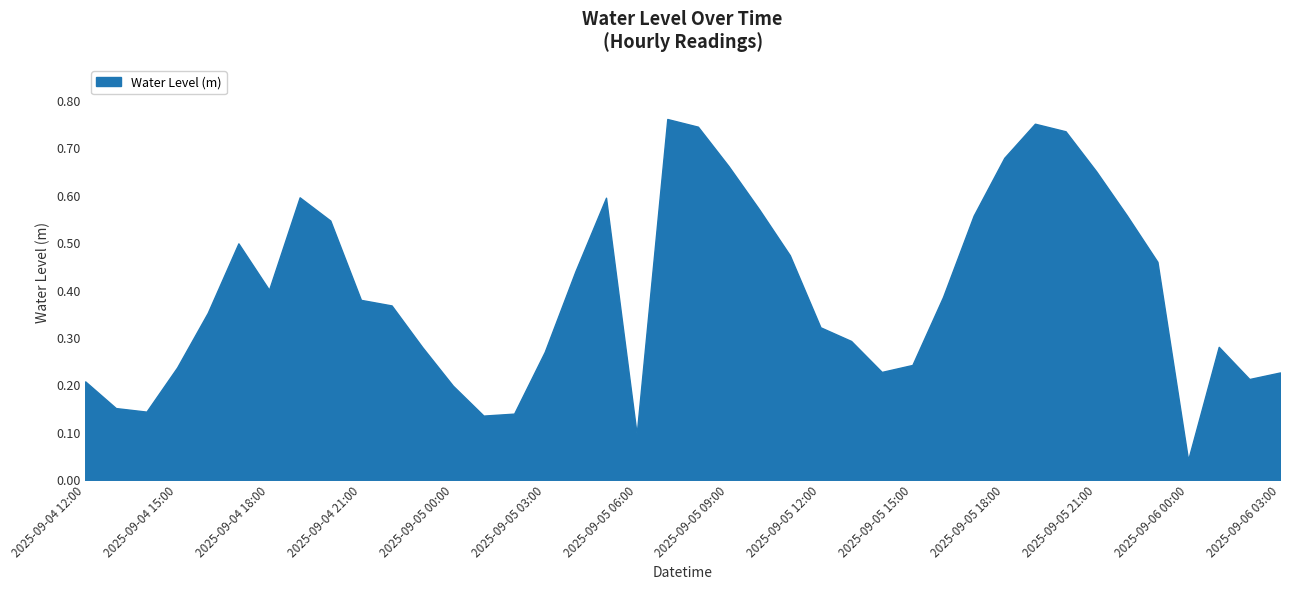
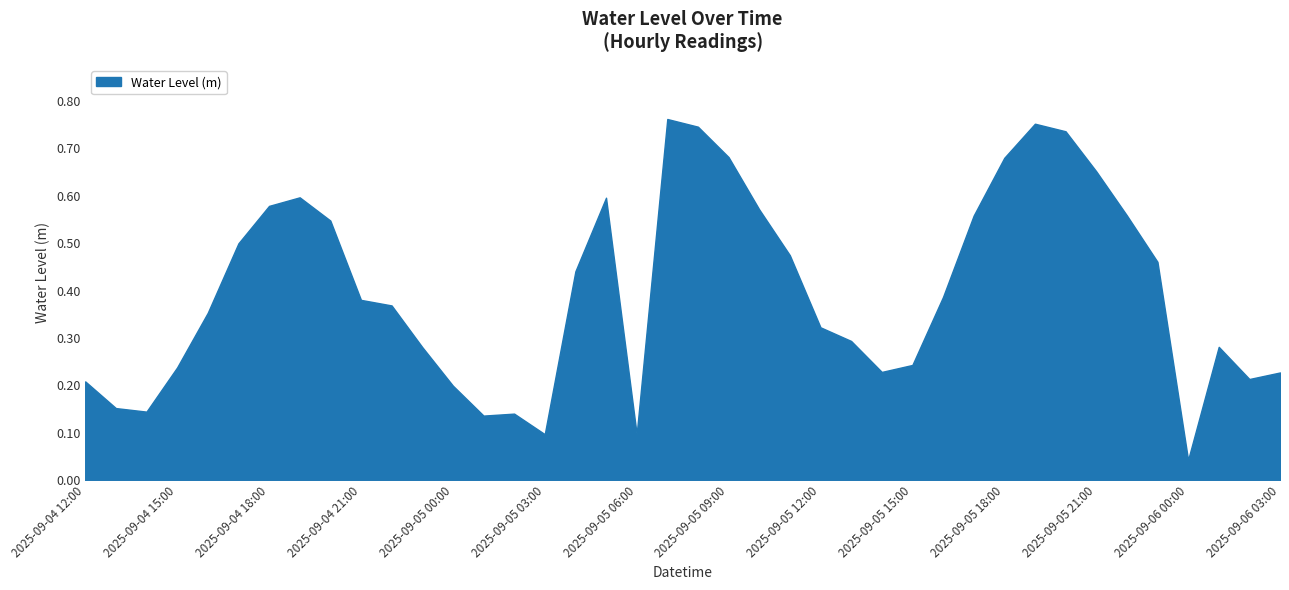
2025-09-04 18:00: 0.40 -> 0.58
2025-09-05 03:00: 0.27 -> 0.10
2025-09-05 09:00: 0.66 -> 0.68
